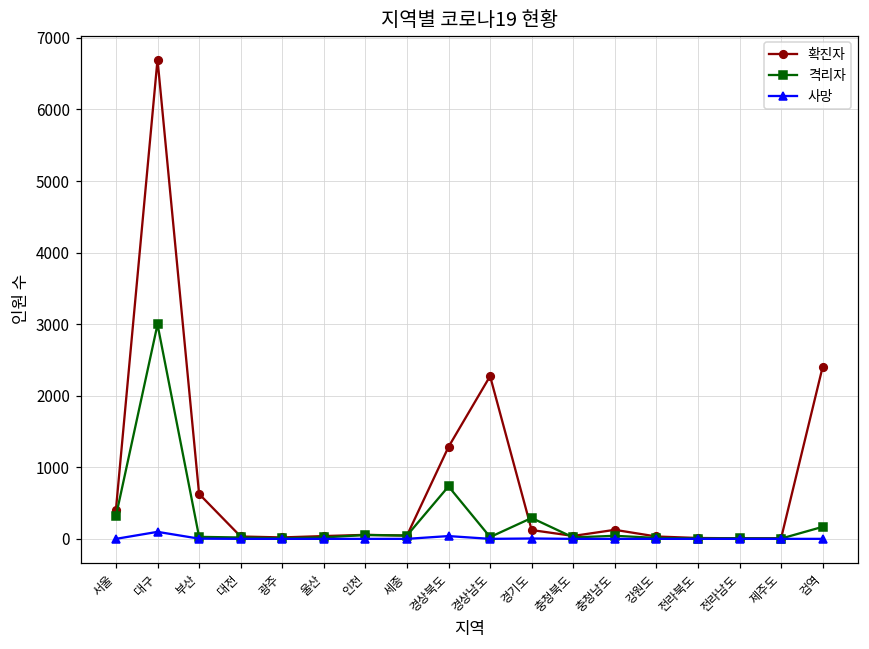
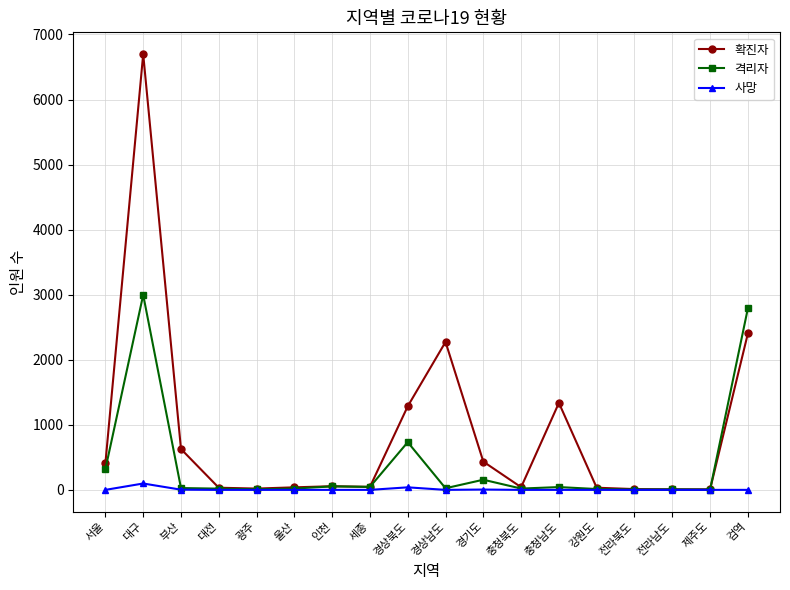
확진자, 경기도: 100 -> 400
격리자, 경기도: 300 -> 200
확진자, 충청남도: 100 -> 1300
격리자, 검역: 200 -> 2800
